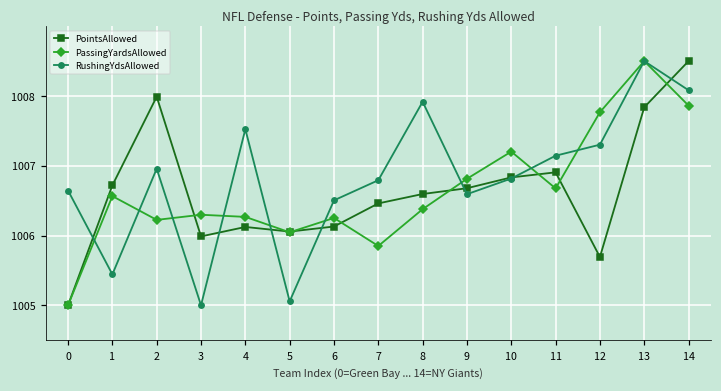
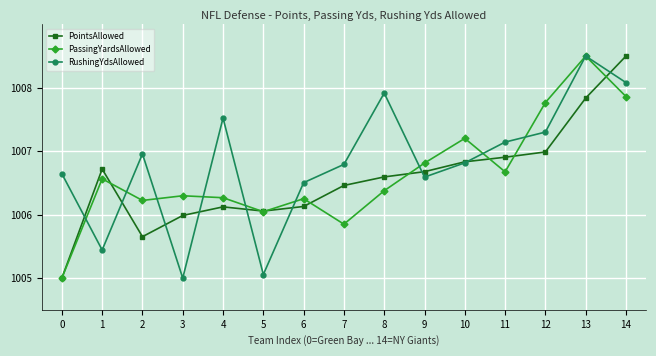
PointsAllowed, 2: 1008.0 -> 1005.7
PointsAllowed, 12: 1005.7 -> 1007.0
